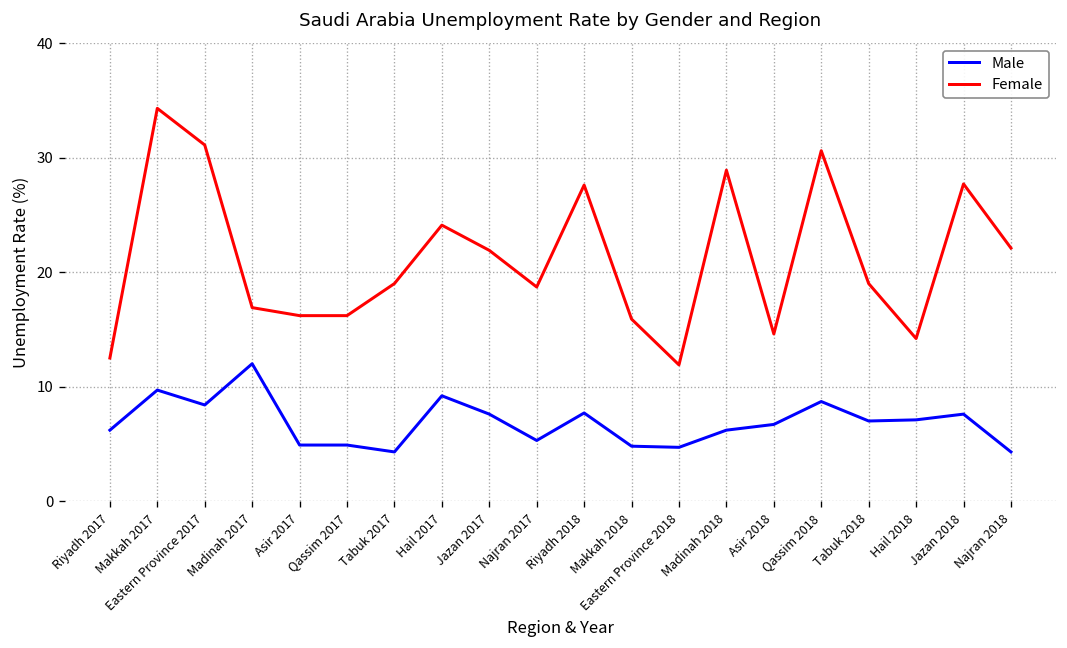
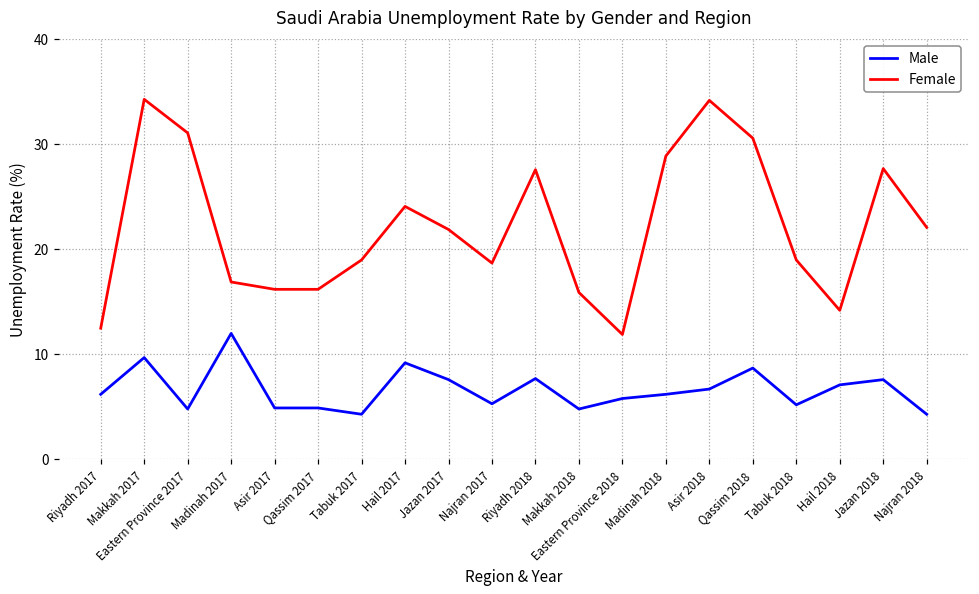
Male, Eastern Province 2017: 8 -> 5
Male, Eastern Province 2018: 5 -> 6
Female, Asir 2018: 15 -> 34
Male, Tabuk 2018: 7 -> 5
